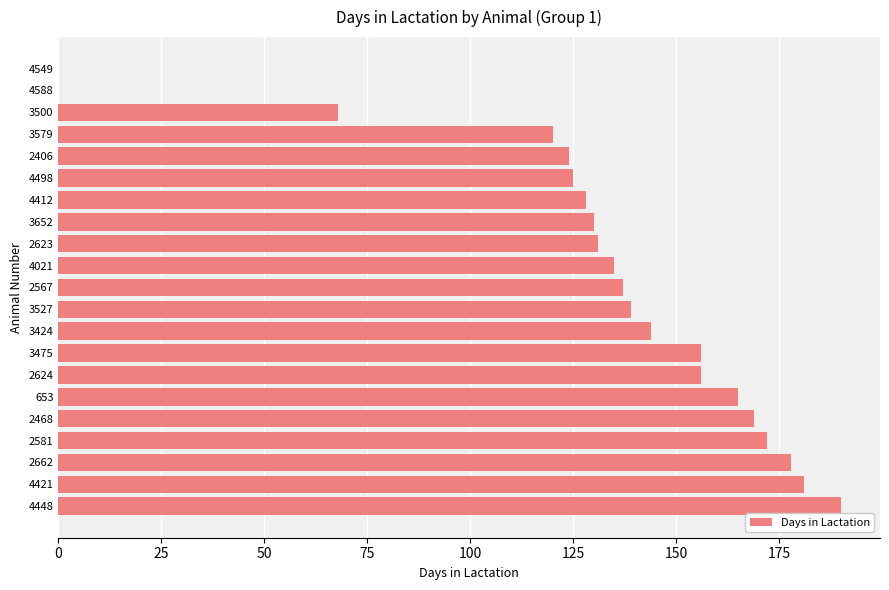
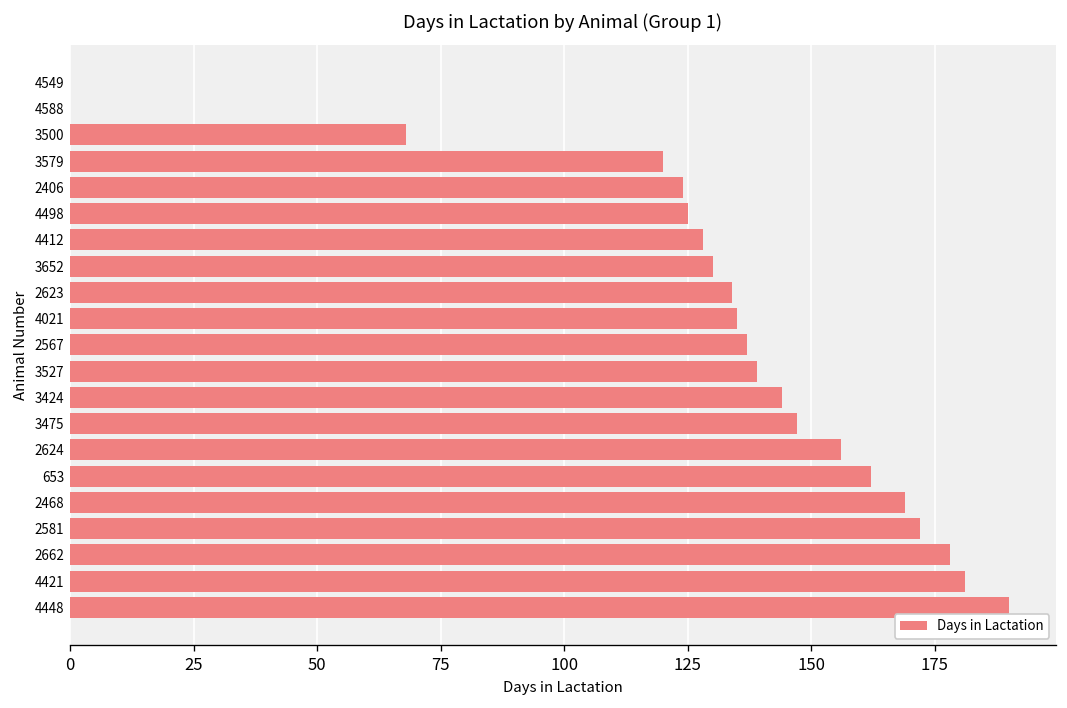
2623: 131 -> 134
3475: 156 -> 147
653: 165 -> 162
